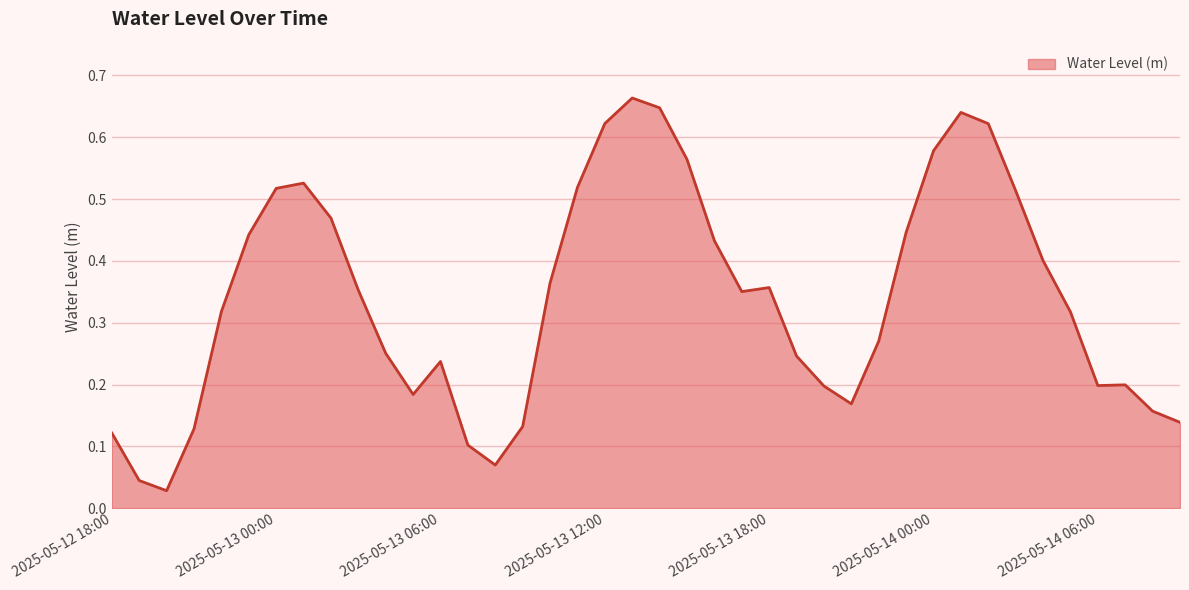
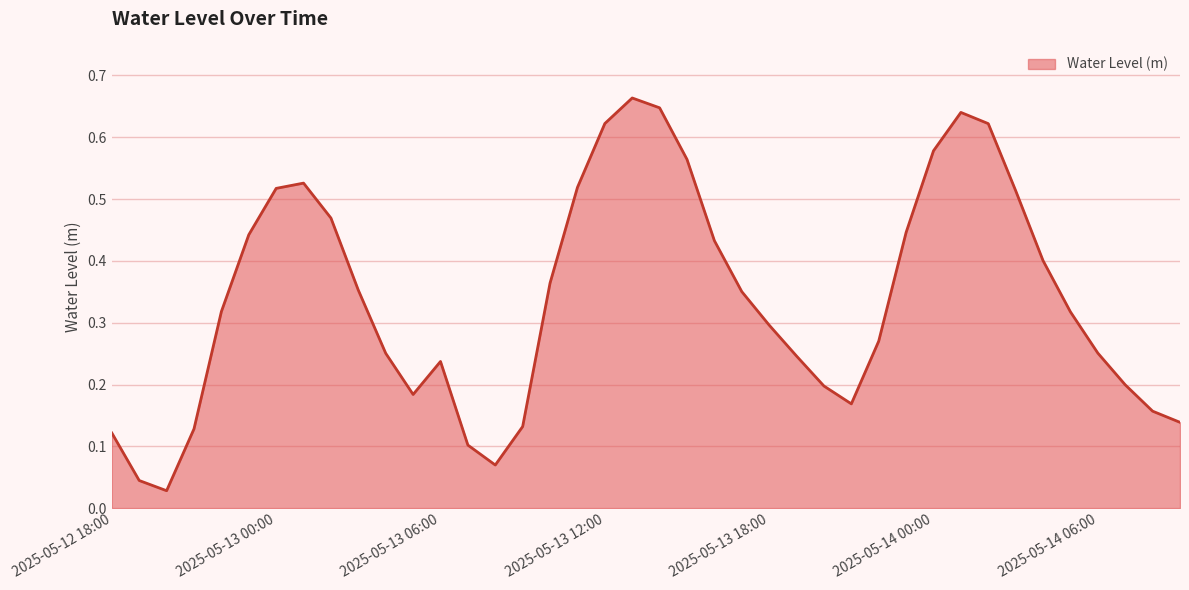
2025-05-13 18:00: 0.36 -> 0.30
2025-05-14 06:00: 0.20 -> 0.25
